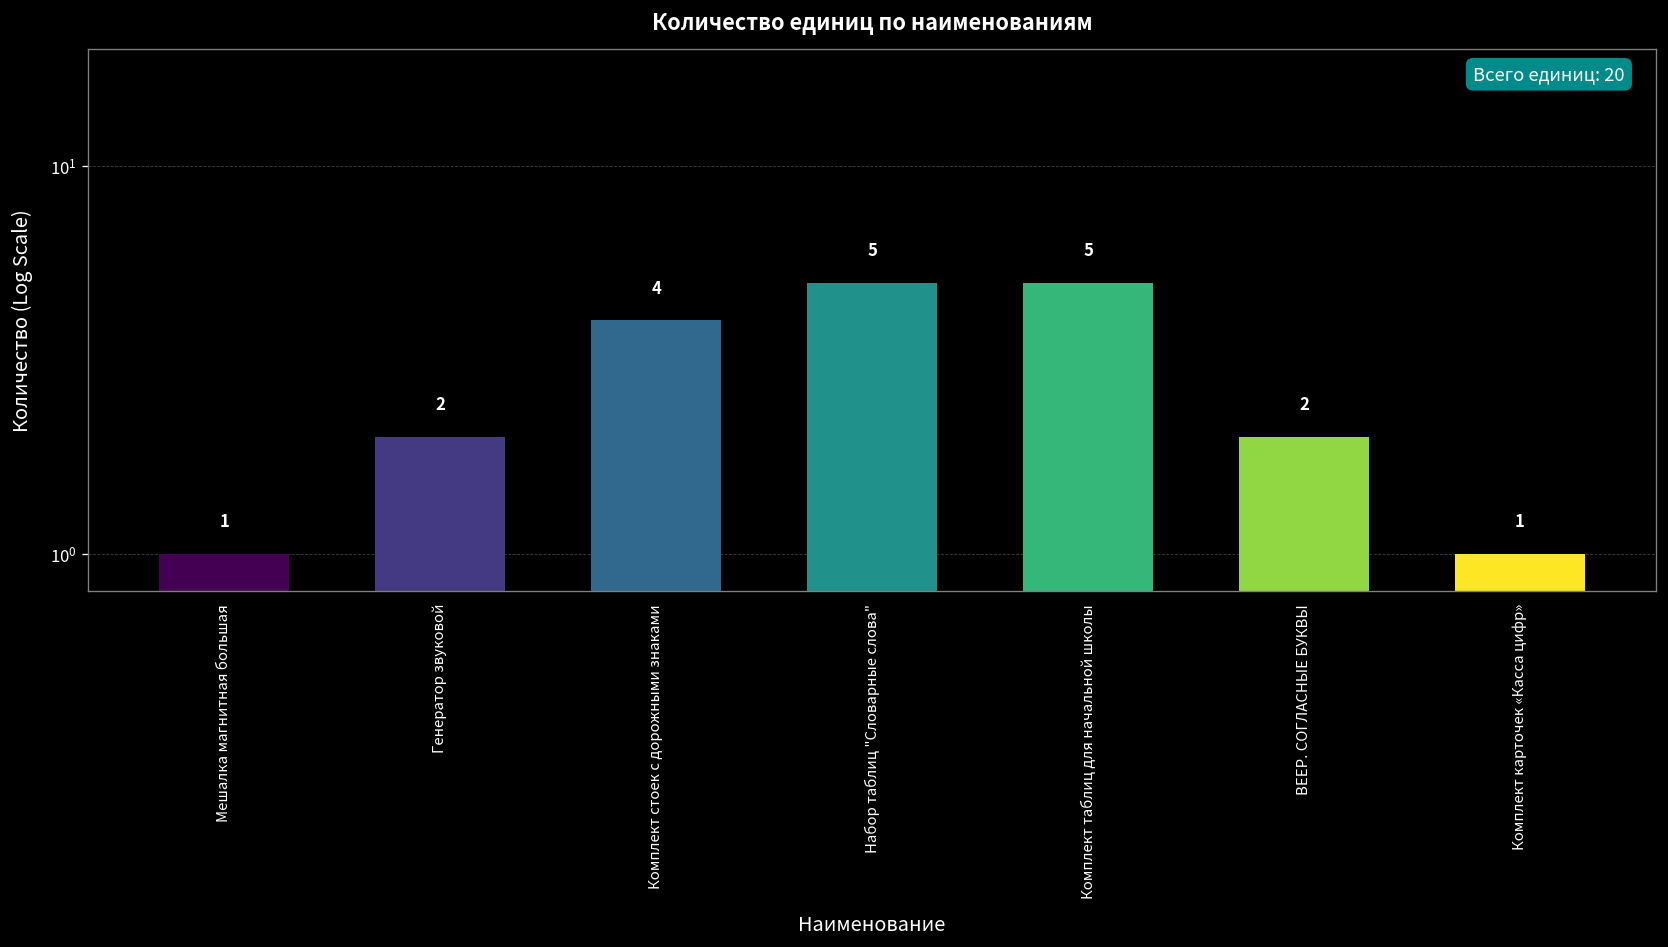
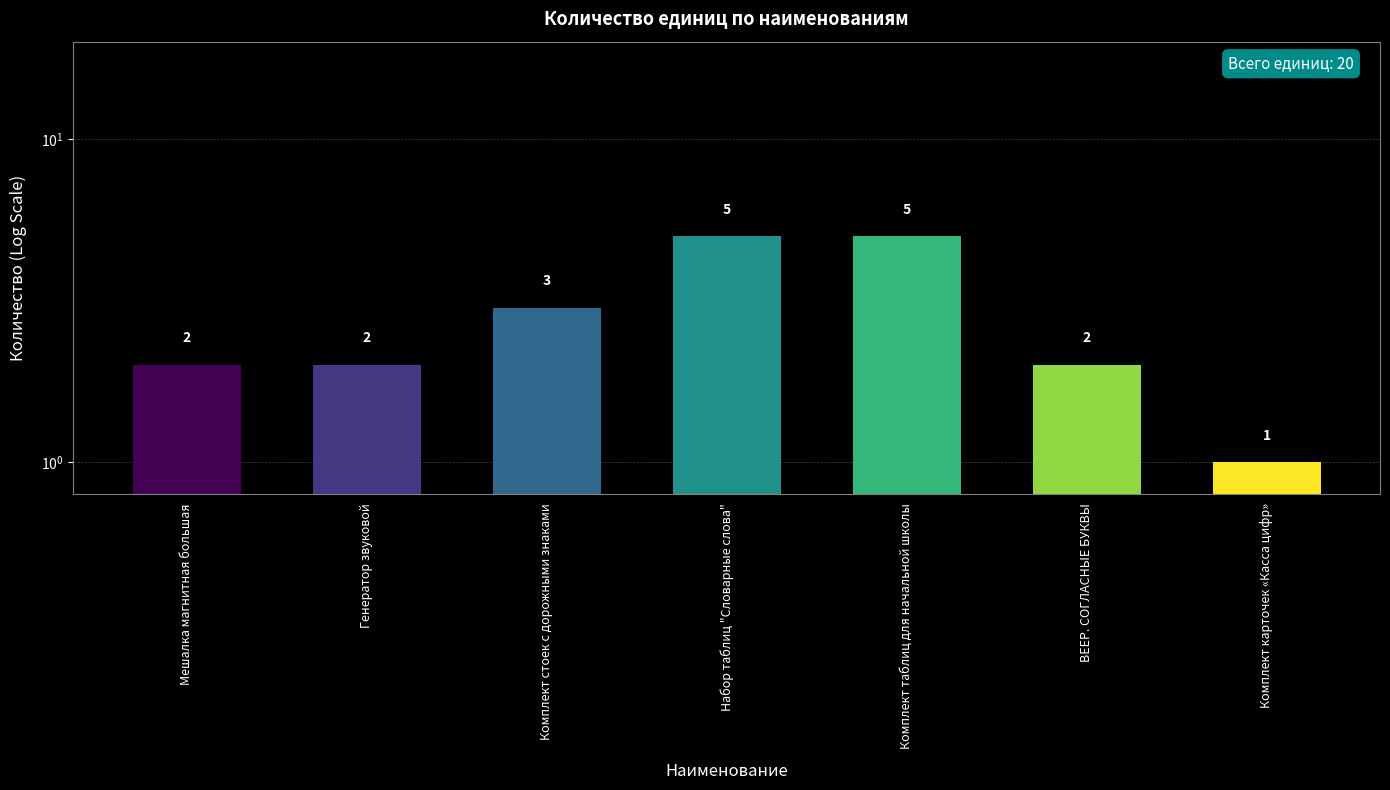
Мешалка магнитная большая: 1 -> 2
Комплект стоек с дорожными знаками: 4 -> 3
